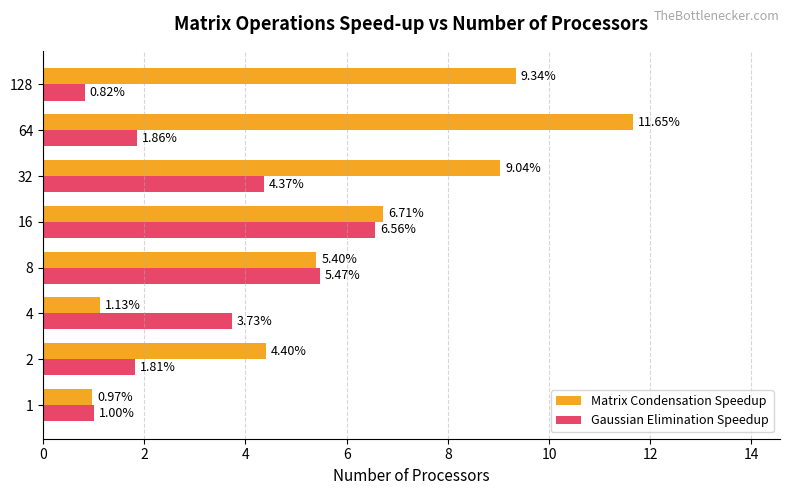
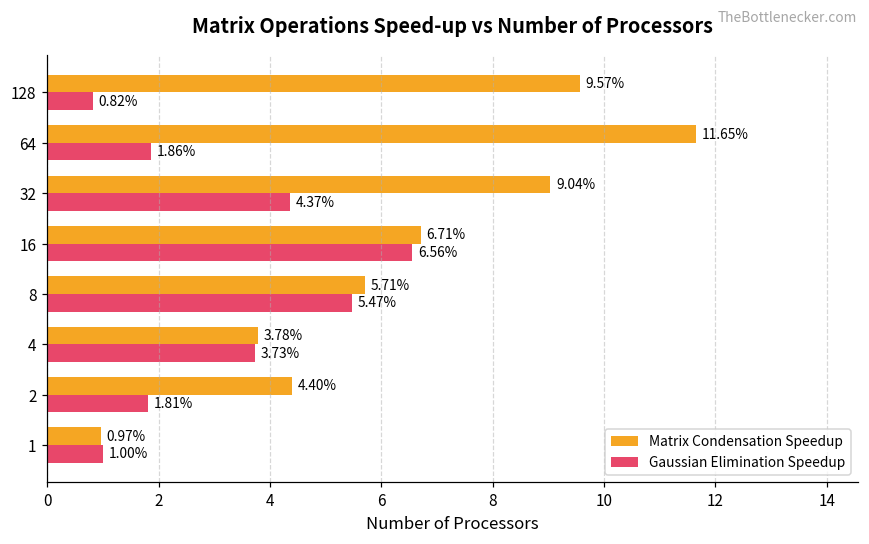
Matrix Condensation Speedup, 128: 9.34% -> 9.57%
Matrix Condensation Speedup, 8: 5.40% -> 5.71%
Matrix Condensation Speedup, 4: 1.13% -> 3.78%
